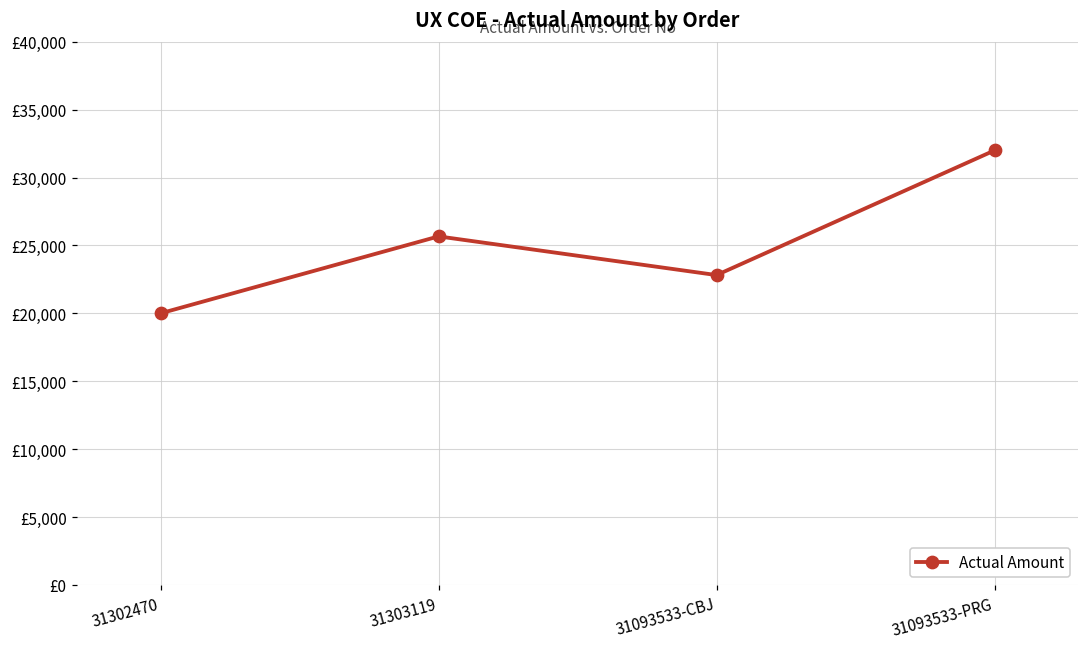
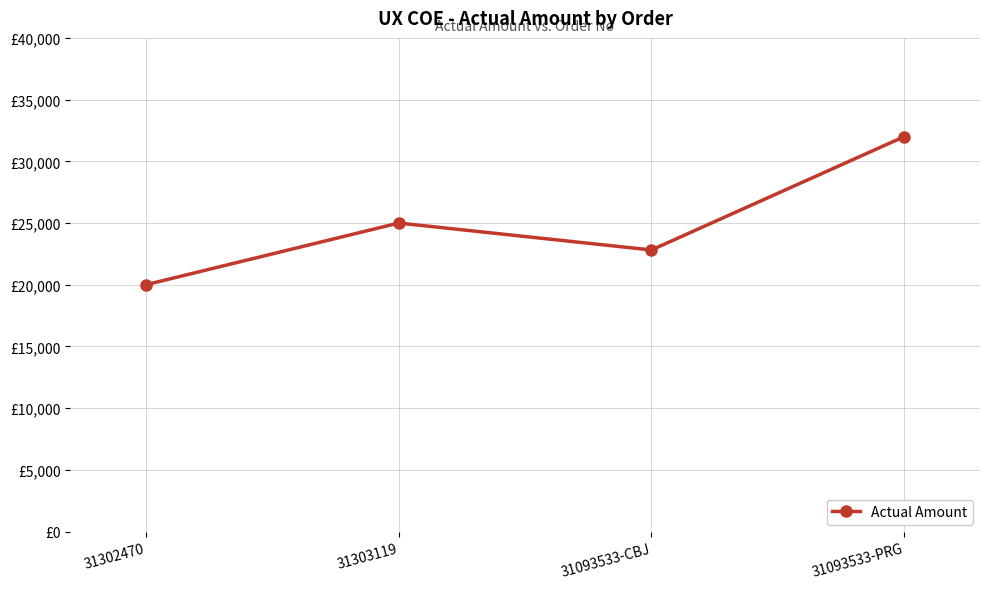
31303119: £25,700 -> £25,000
